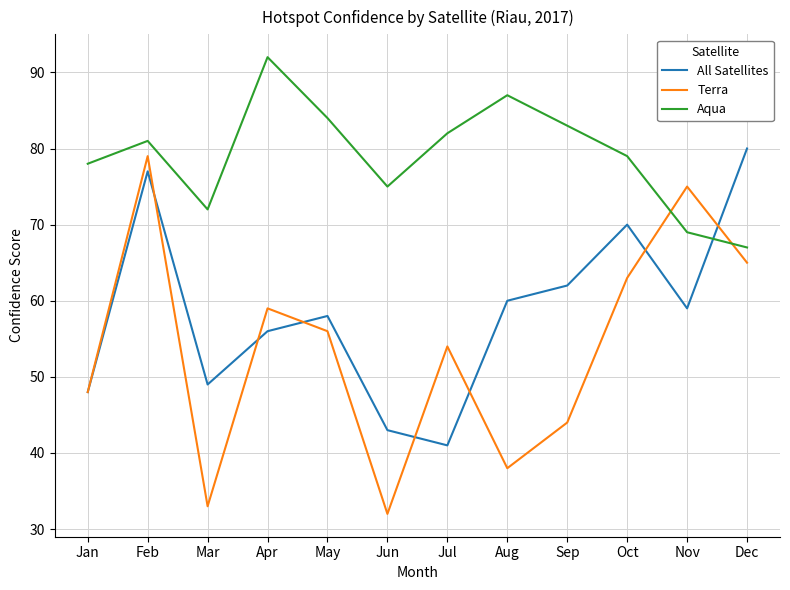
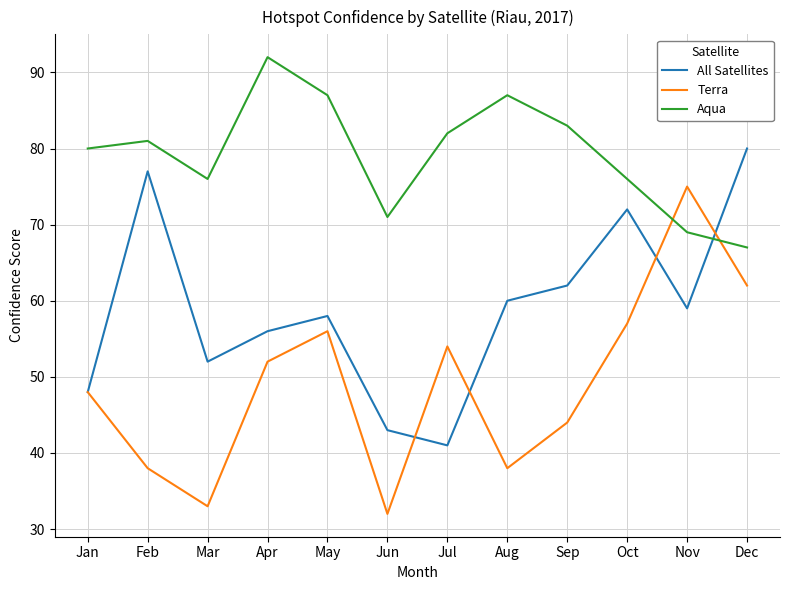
Aqua, Jan: 78 -> 80
Terra, Feb: 79 -> 38
All Satellites, Mar: 49 -> 52
Aqua, Mar: 72 -> 76
Terra, Apr: 59 -> 52
Aqua, May: 84 -> 87
Aqua, Jun: 75 -> 71
All Satellites, Oct: 70 -> 72
Terra, Oct: 63 -> 57
Aqua, Oct: 79 -> 76
Terra, Dec: 65 -> 62
